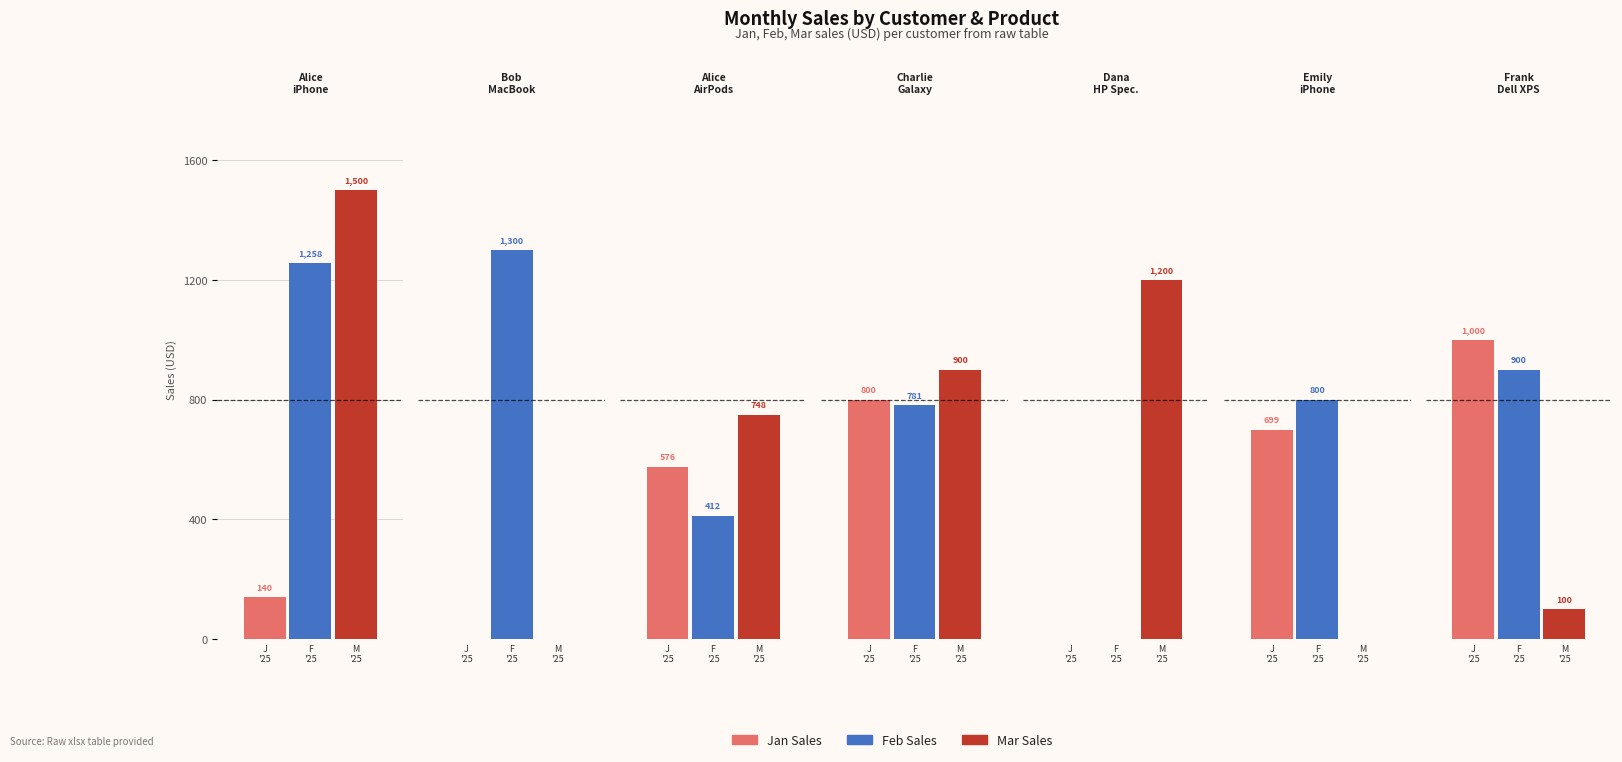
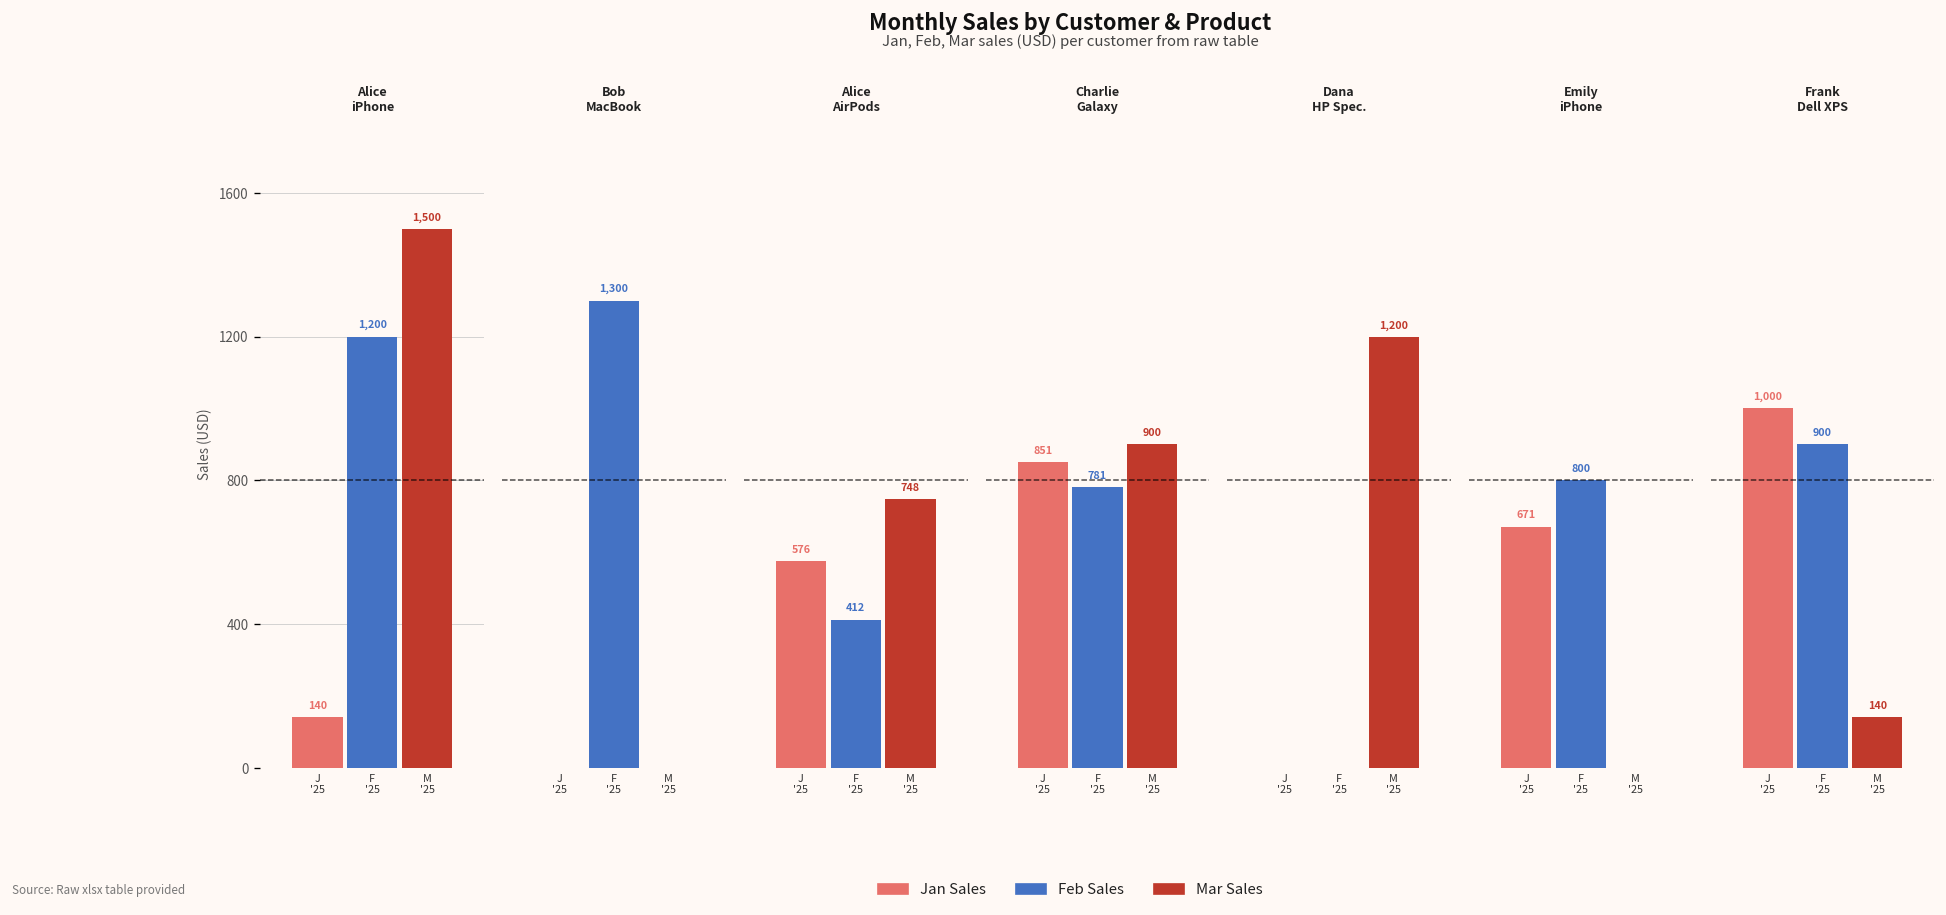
Alice iPhone, F '25: 1,258 -> 1,200
Charlie Galaxy, J '25: 800 -> 851
Emily iPhone, J '25: 699 -> 671
Frank Dell XPS, M '25: 100 -> 140
